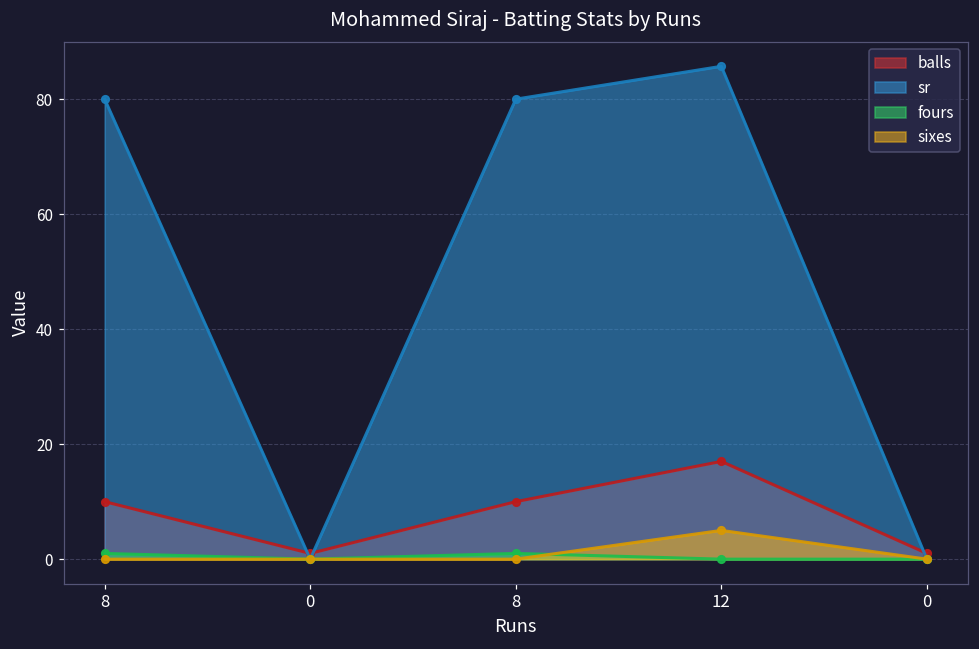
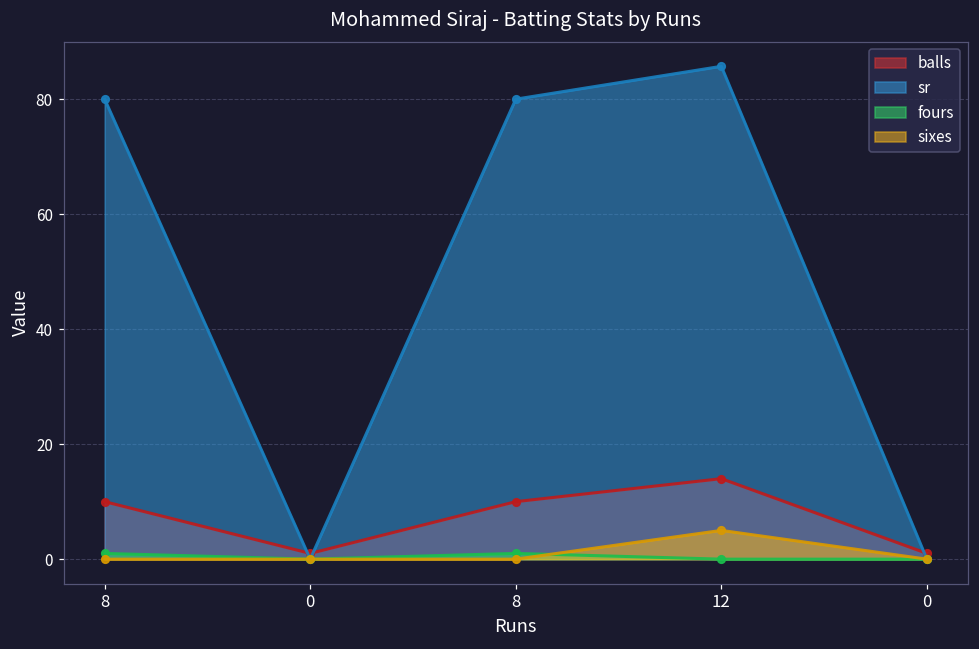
balls, 12: 17 -> 14
